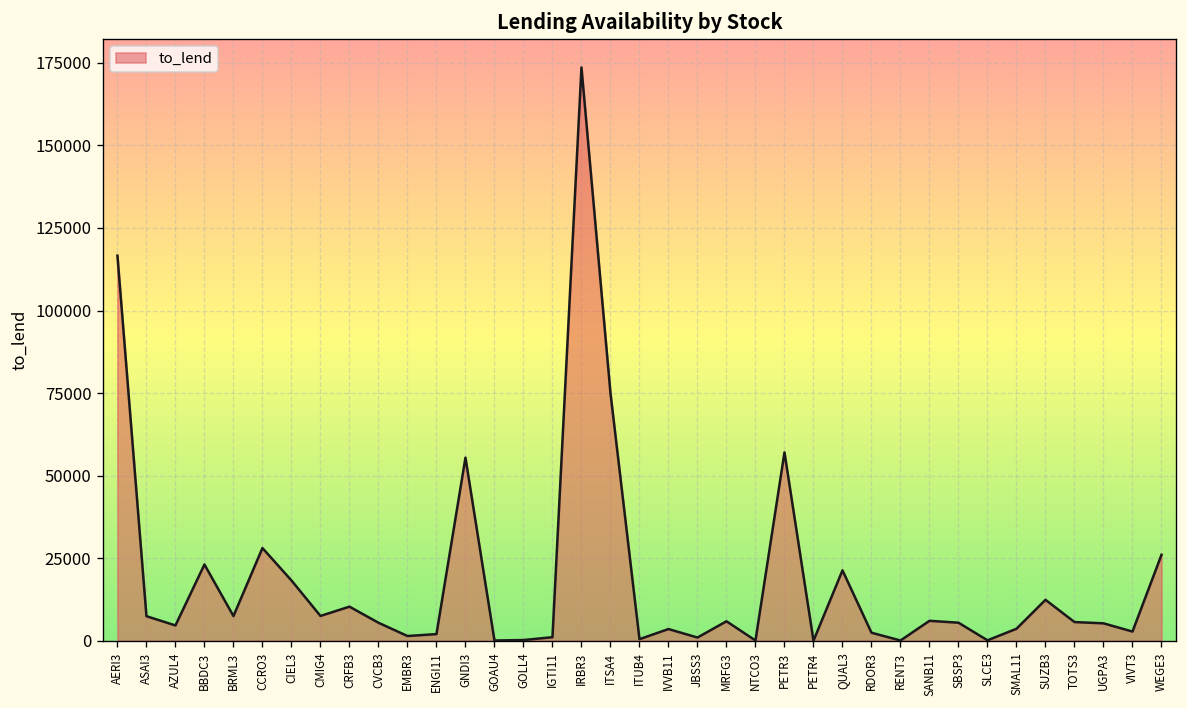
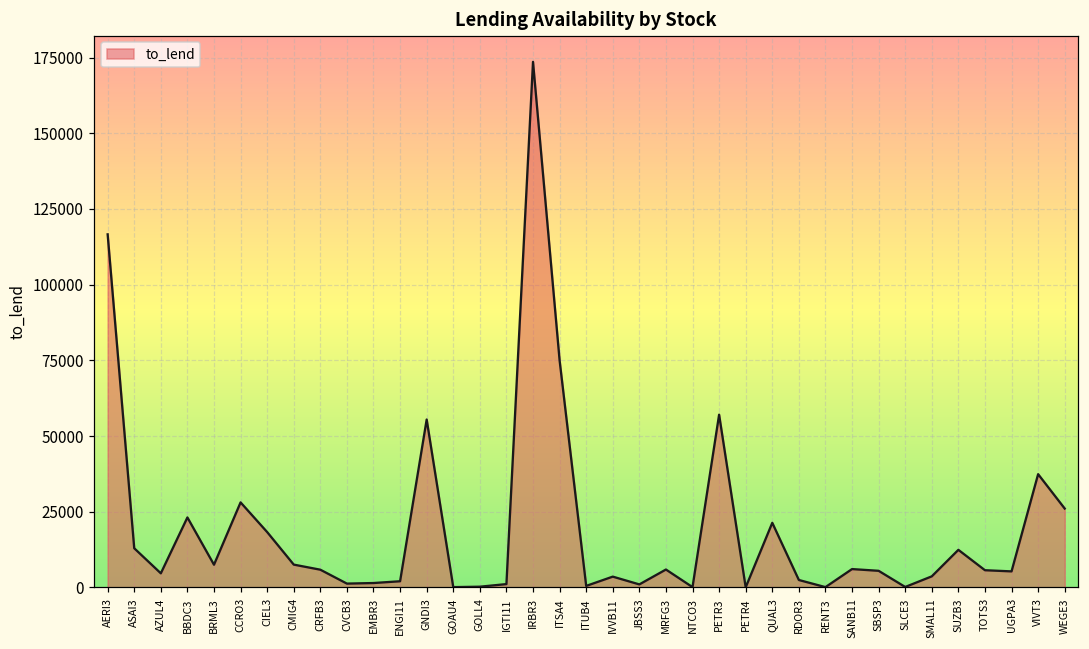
ASAI3: 7000 -> 13000
CRFB3: 10000 -> 6000
CVCB3: 5000 -> 1000
VIVT3: 3000 -> 37000
